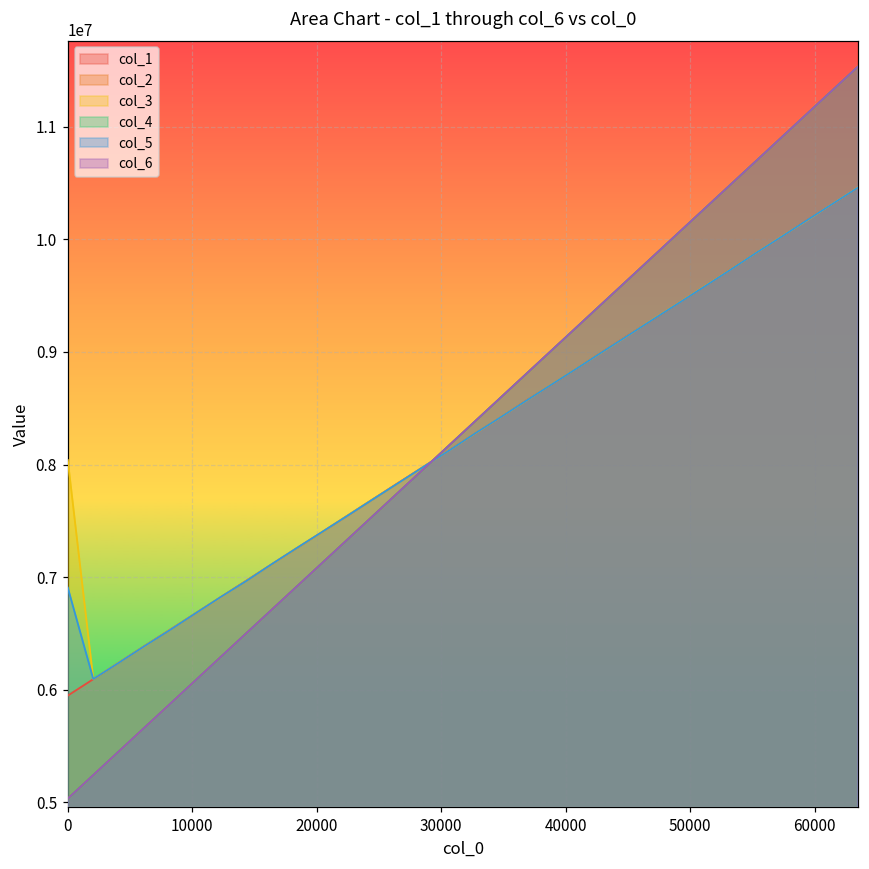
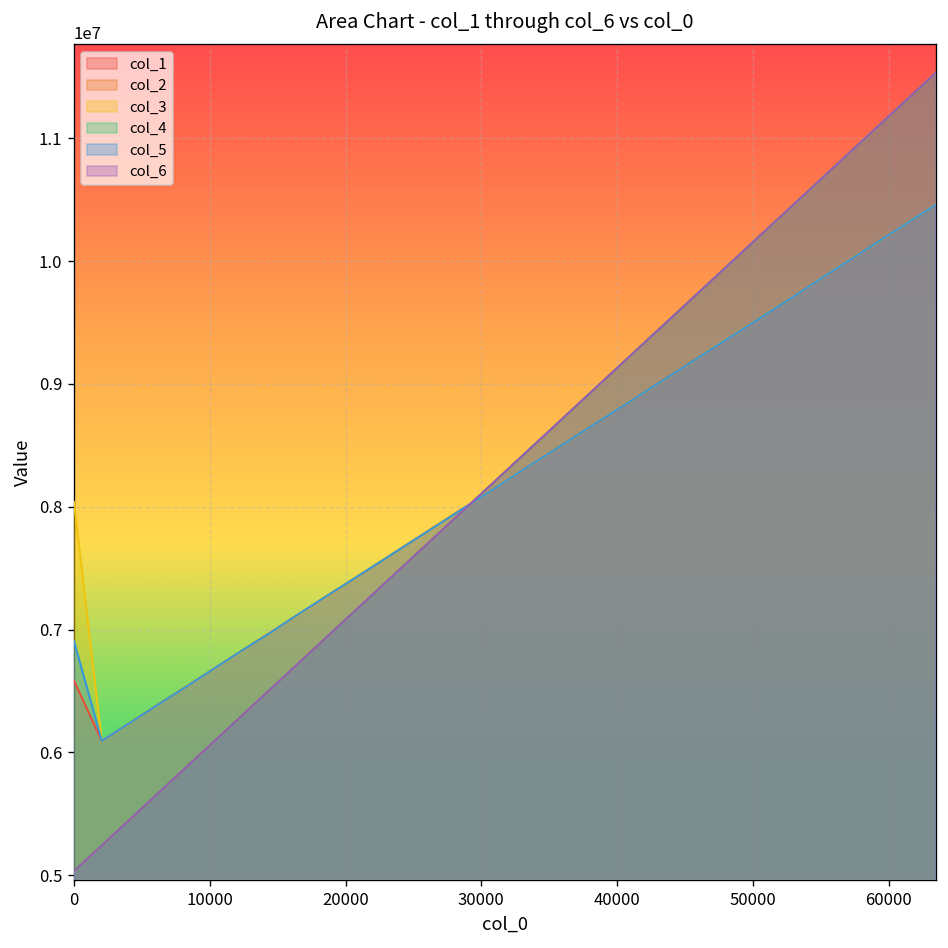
col_1, 0: 5950000 -> 6580000
